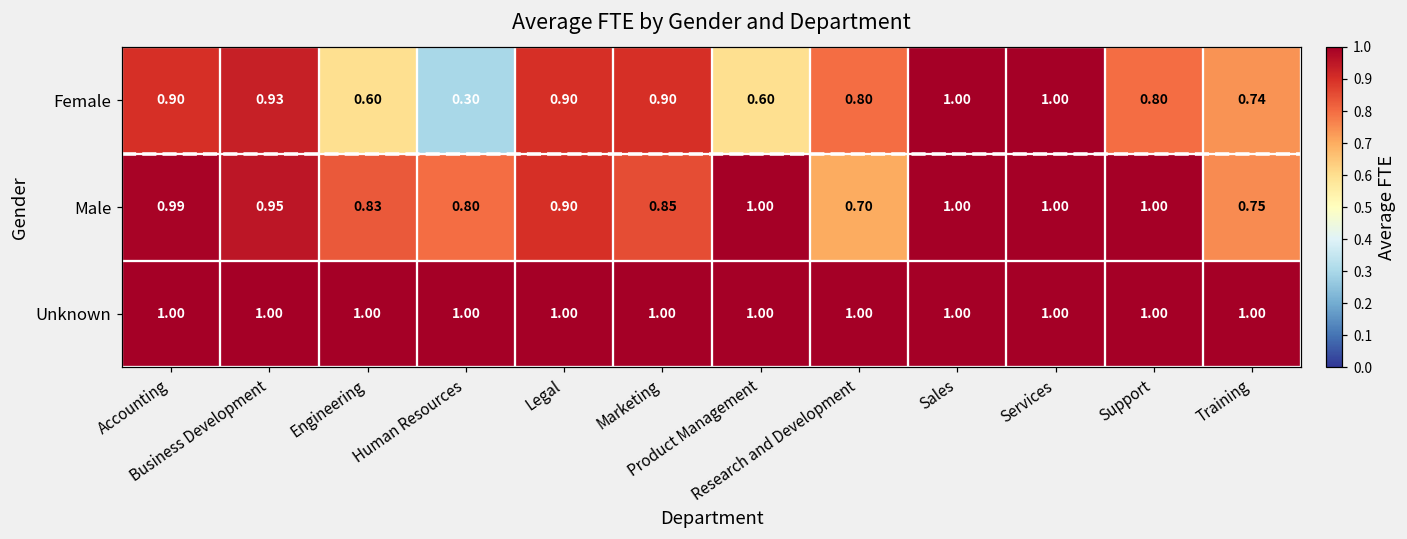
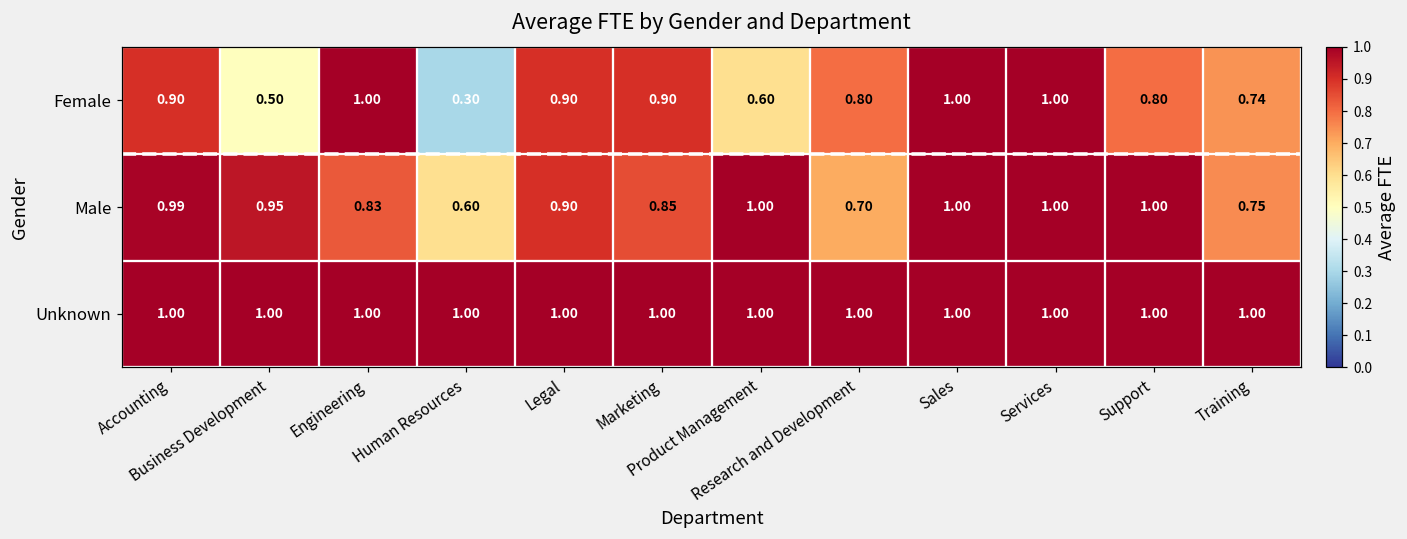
Female, Business Development: 0.93 -> 0.50
Female, Engineering: 0.60 -> 1.00
Male, Human Resources: 0.80 -> 0.60
